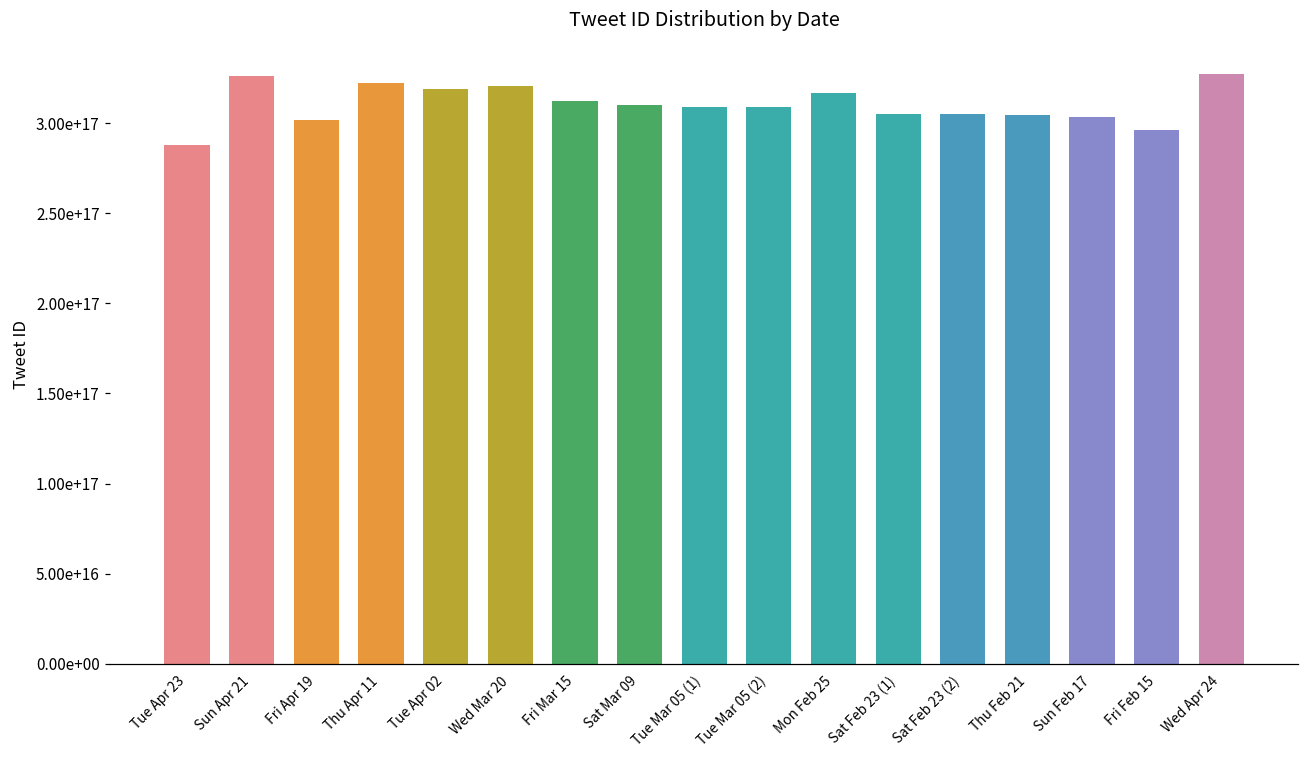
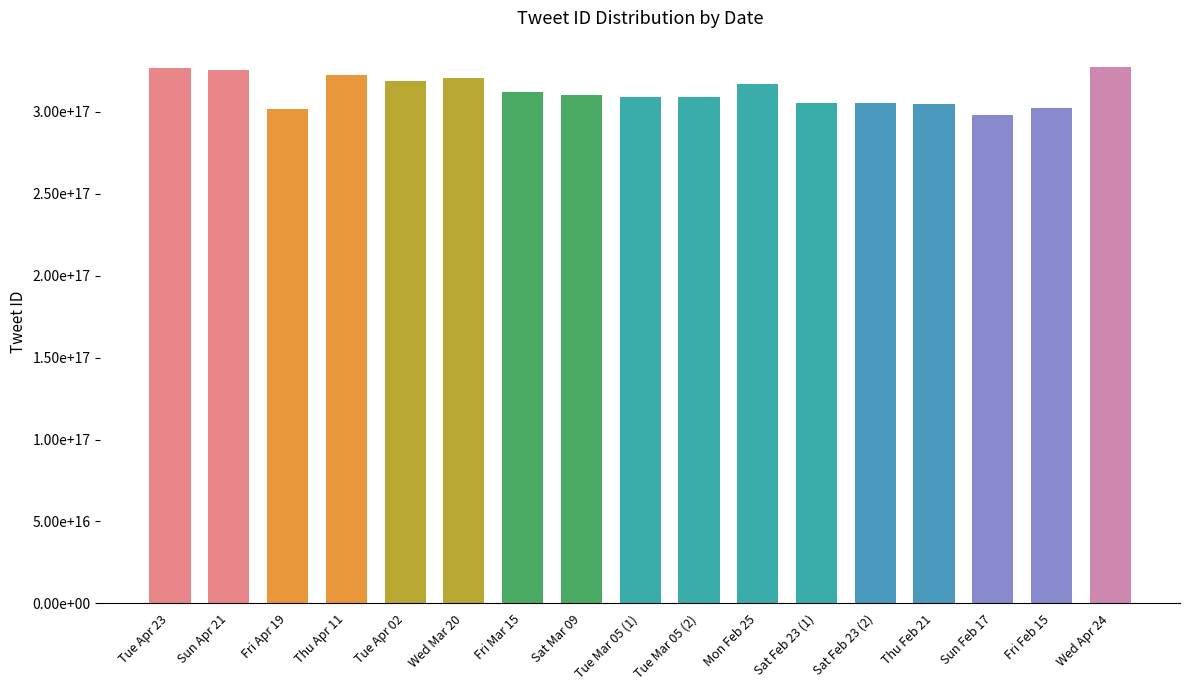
Tue Apr 23: 288000000000000000 -> 327000000000000000
Sun Feb 17: 303000000000000000 -> 298000000000000000
Fri Feb 15: 296000000000000000 -> 303000000000000000
